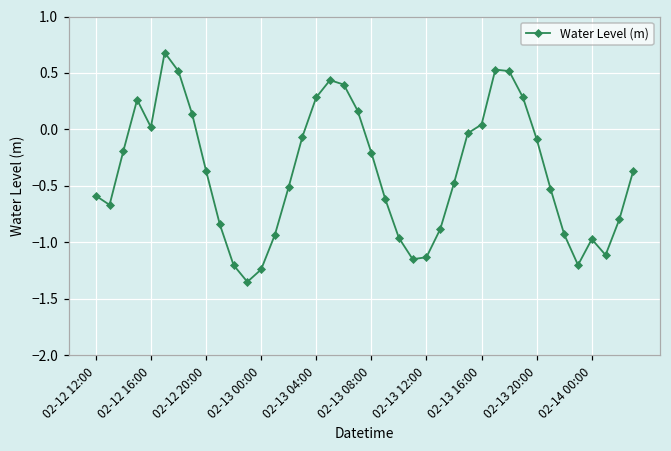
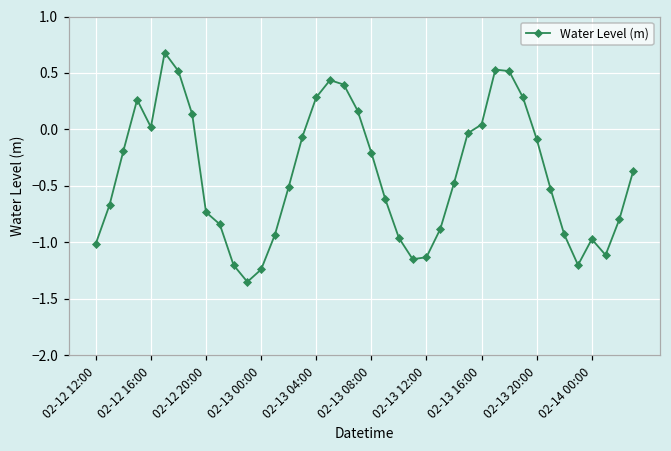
02-12 12:00: -0.59 -> -1.01
02-12 20:00: -0.36 -> -0.73
